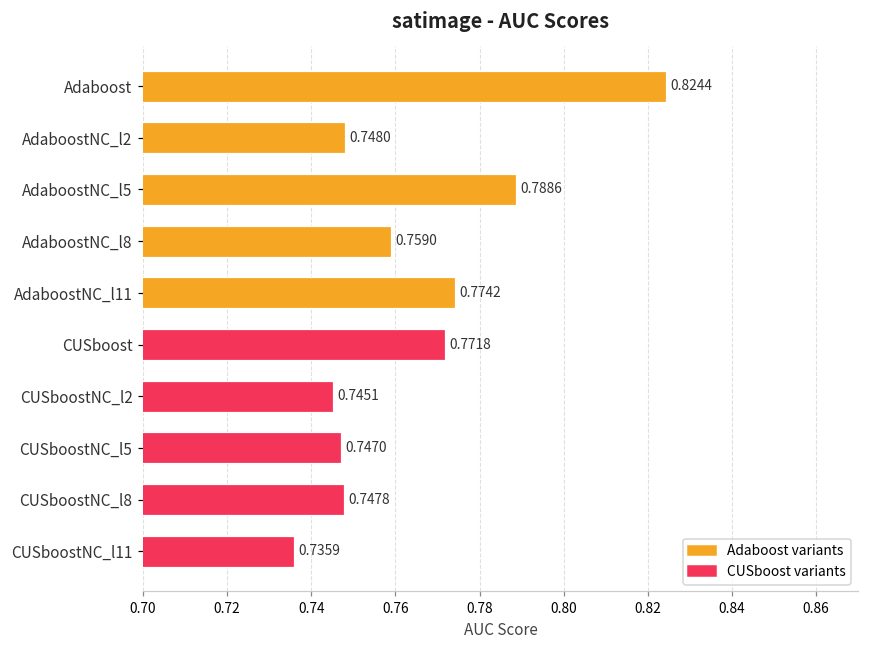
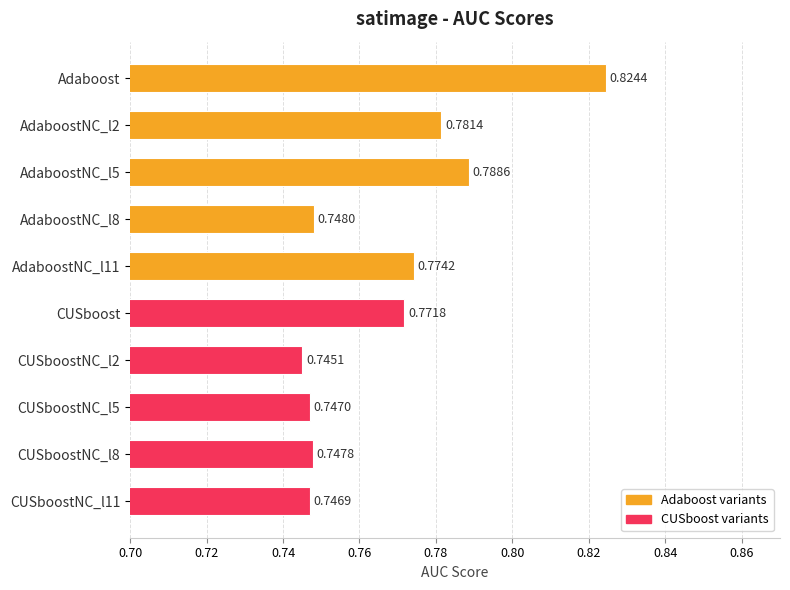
AdaboostNC_l2: 0.7480 -> 0.7814
AdaboostNC_l8: 0.7590 -> 0.7480
CUSboostNC_l11: 0.7359 -> 0.7469
